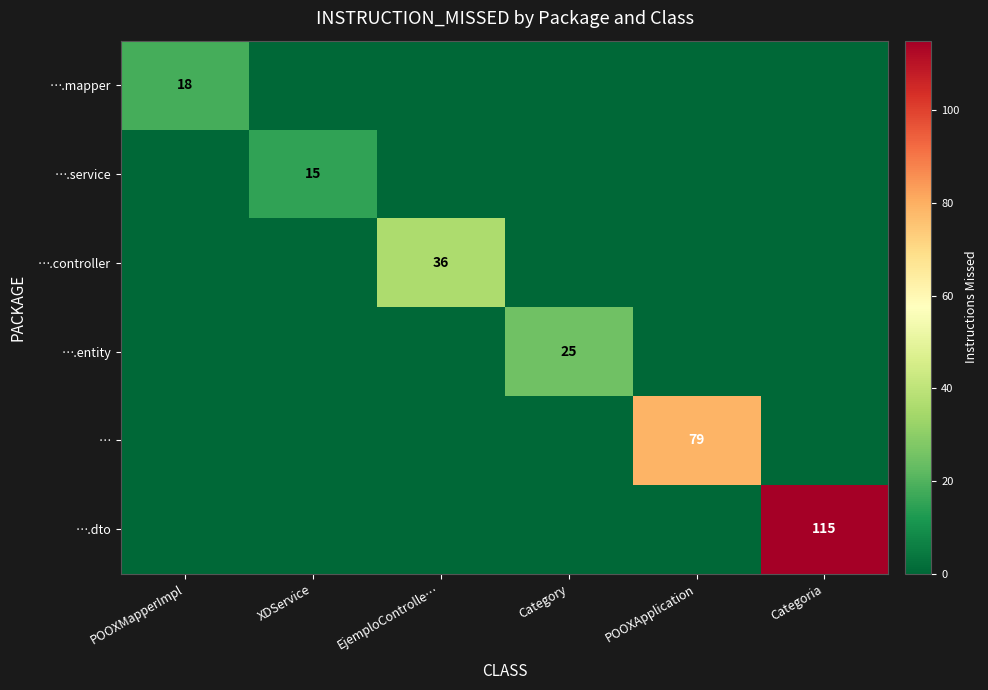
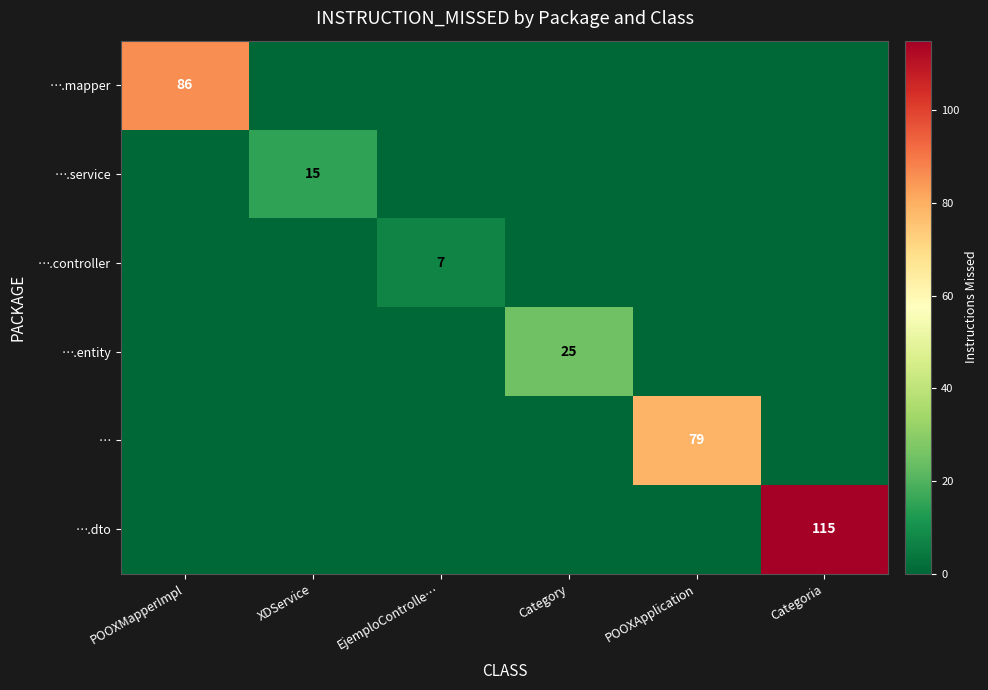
….mapper, POOXMapperImpl: 18 -> 86
….controller, EjemploControlle…: 36 -> 7
